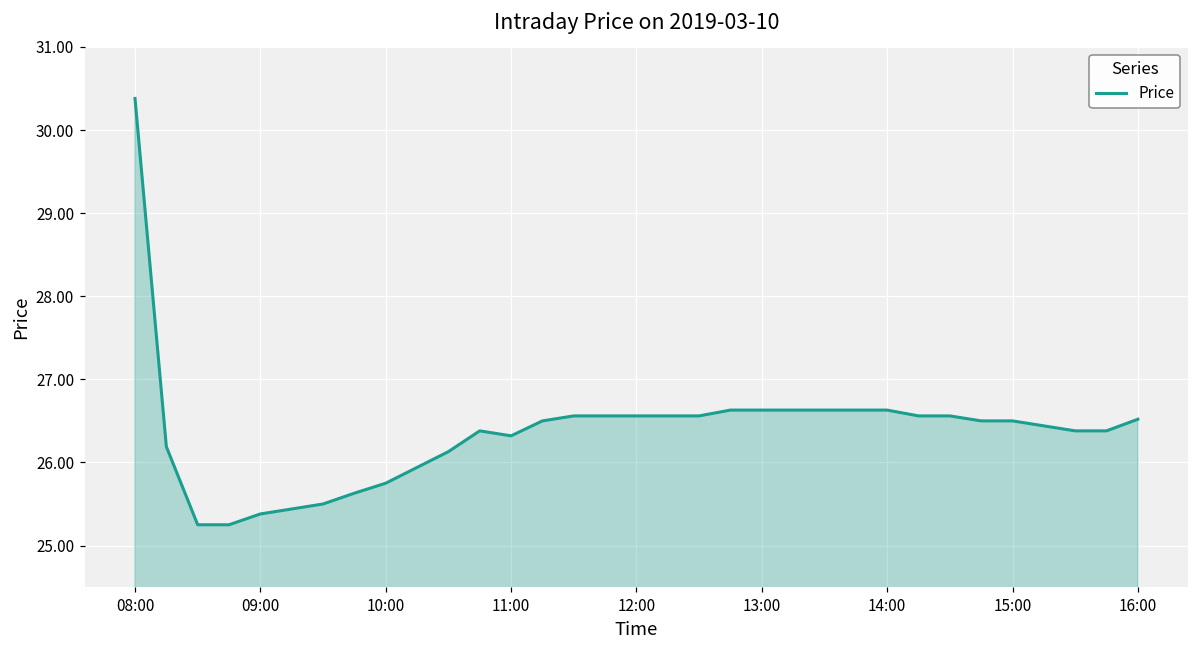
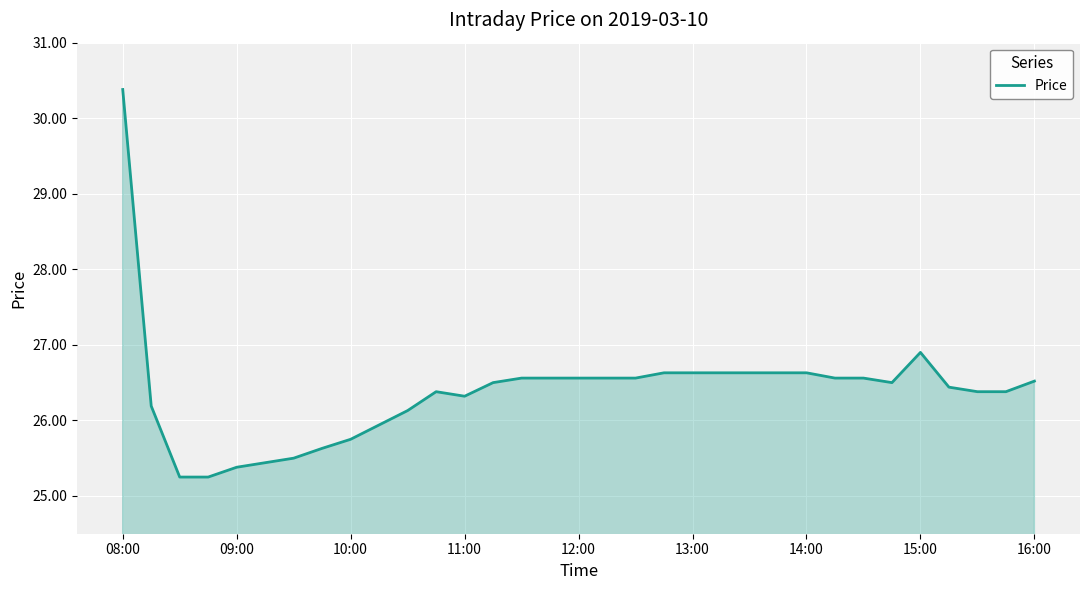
15:00: 26.5 -> 26.9
